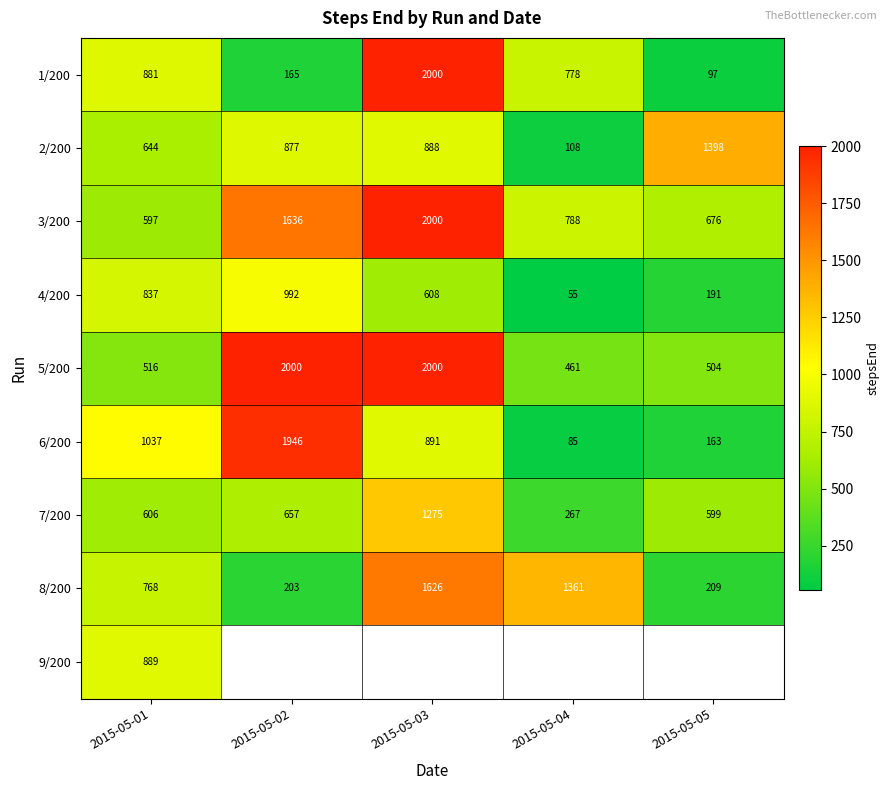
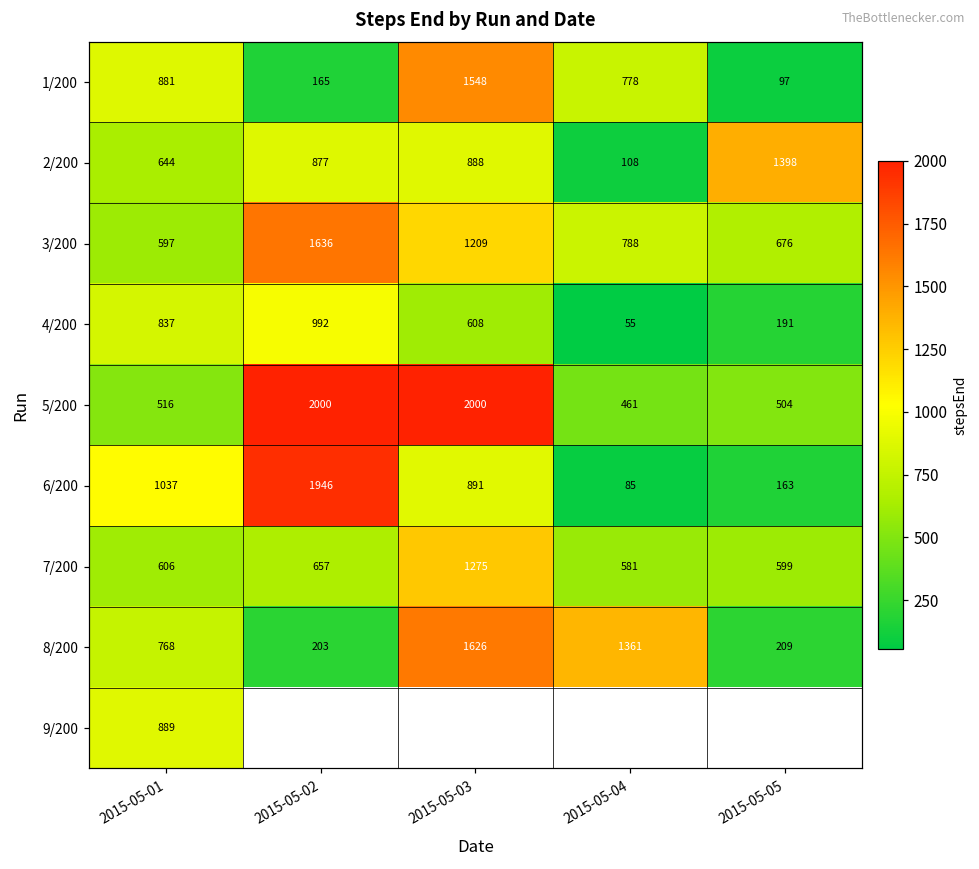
1/200, 2015-05-03: 2000 -> 1548
3/200, 2015-05-03: 2000 -> 1209
7/200, 2015-05-04: 267 -> 581
